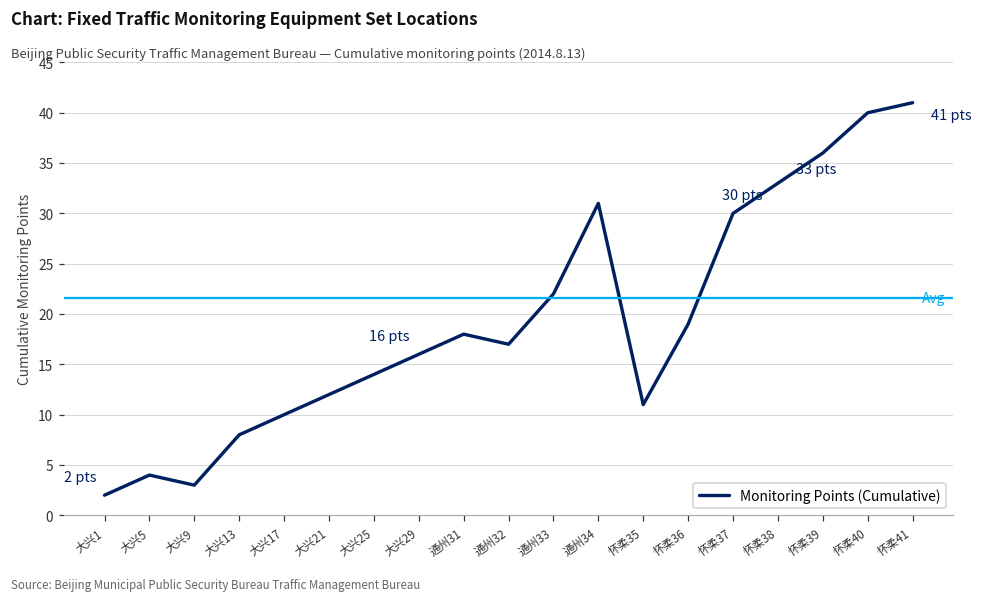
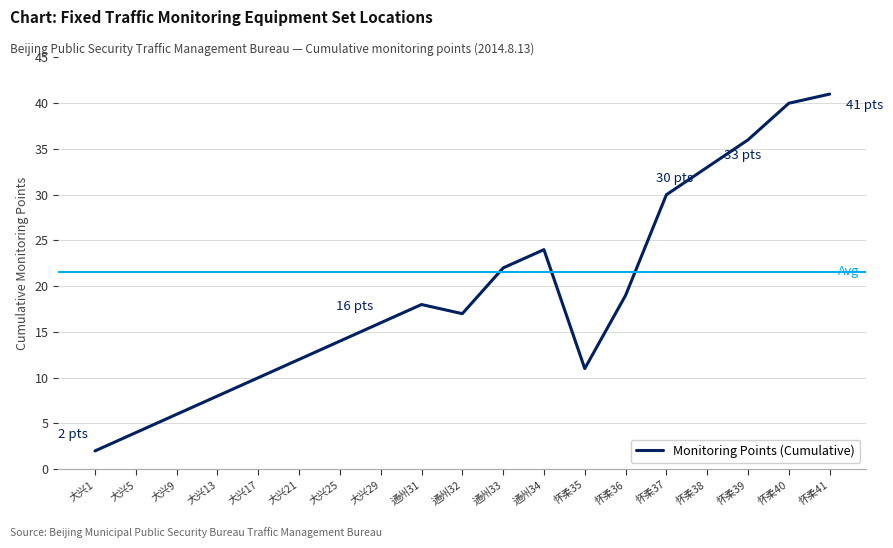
大兴9: 3 -> 6
通州34: 31 -> 24
